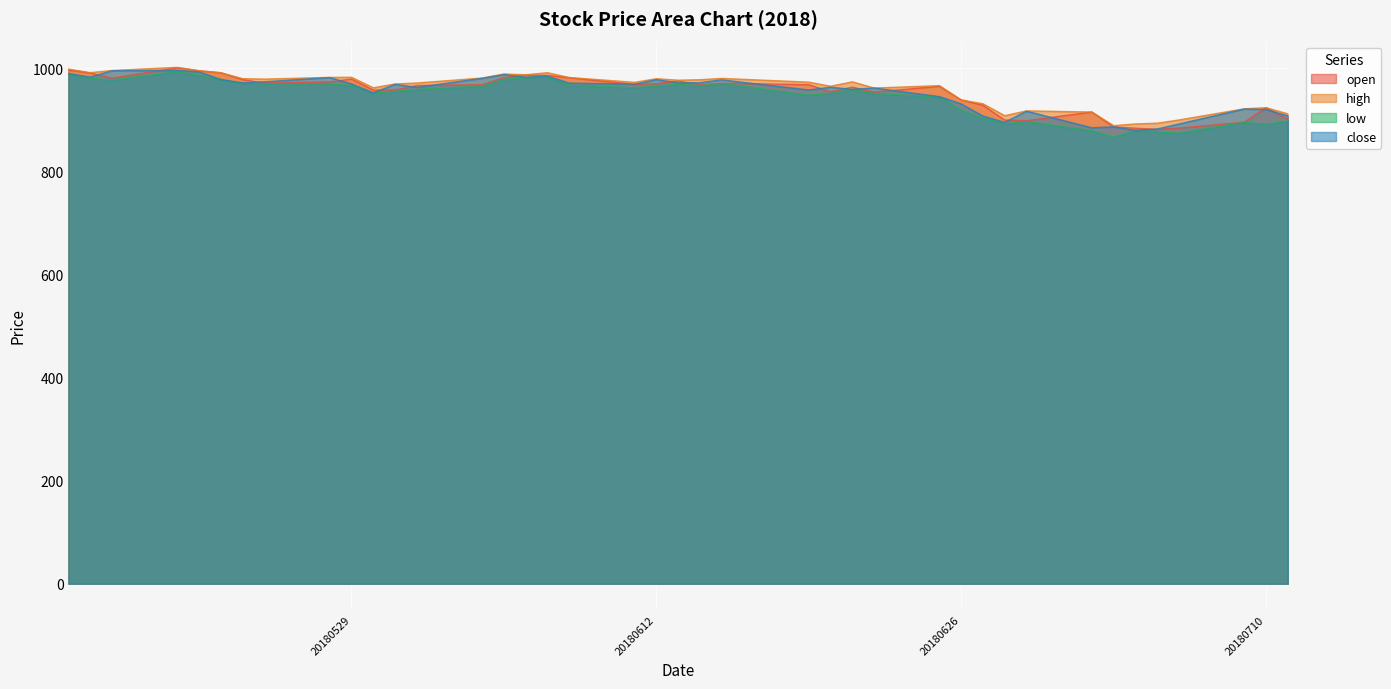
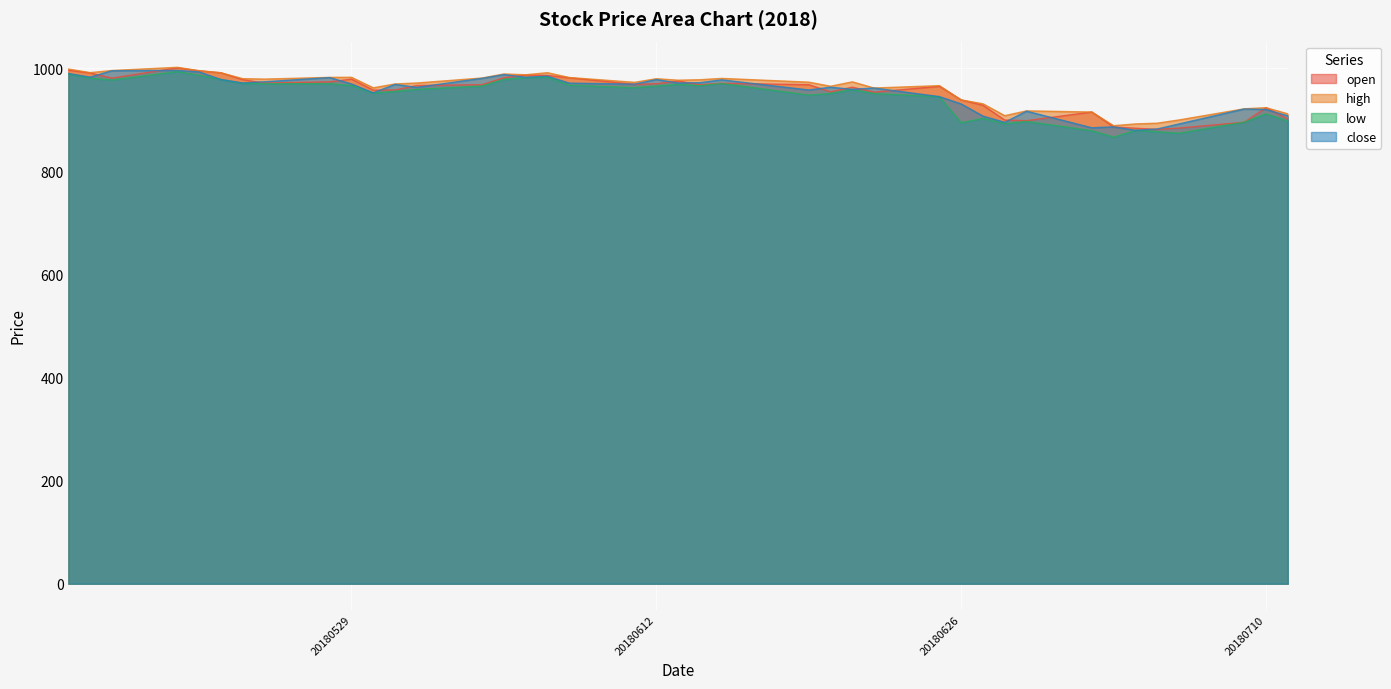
low, 20180626: 920 -> 890
low, 20180710: 890 -> 910
